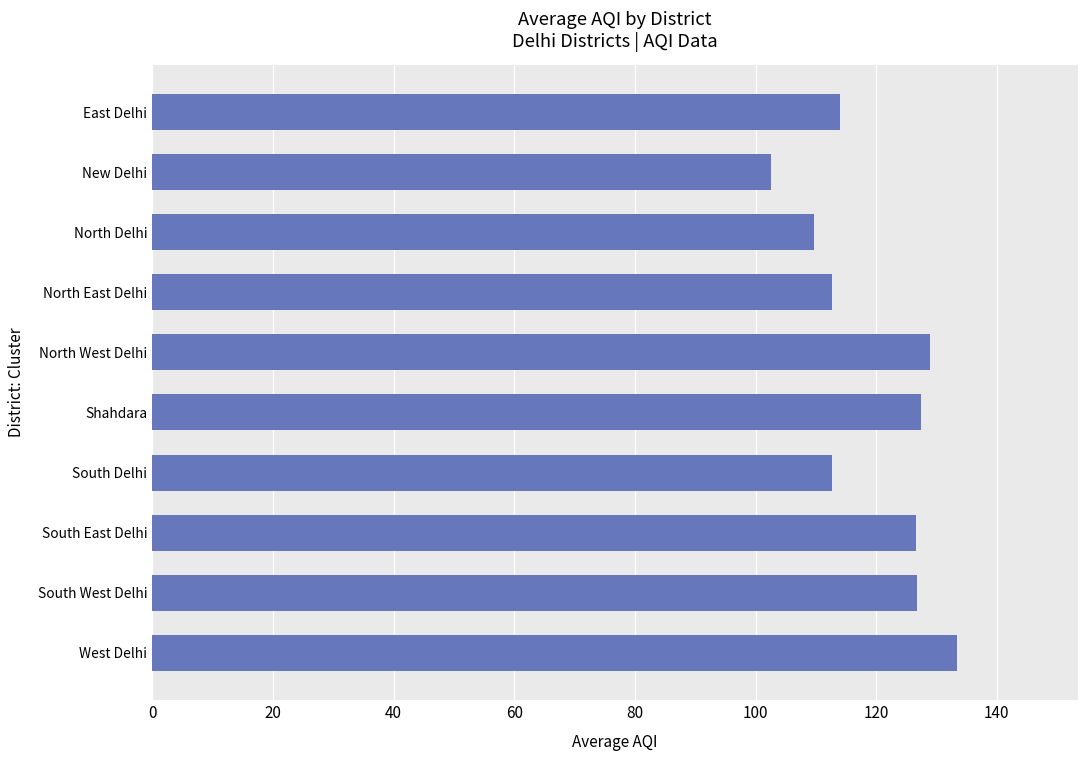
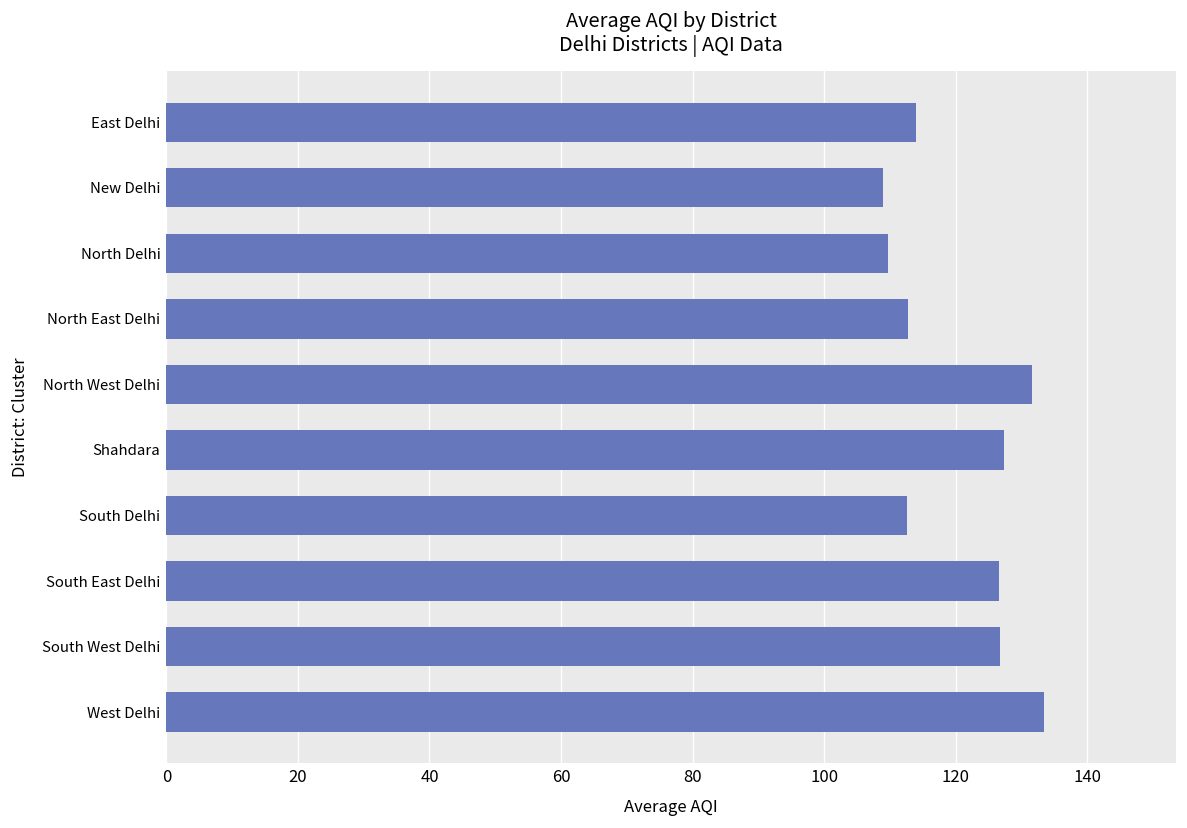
New Delhi: 102 -> 109
North West Delhi: 129 -> 132
